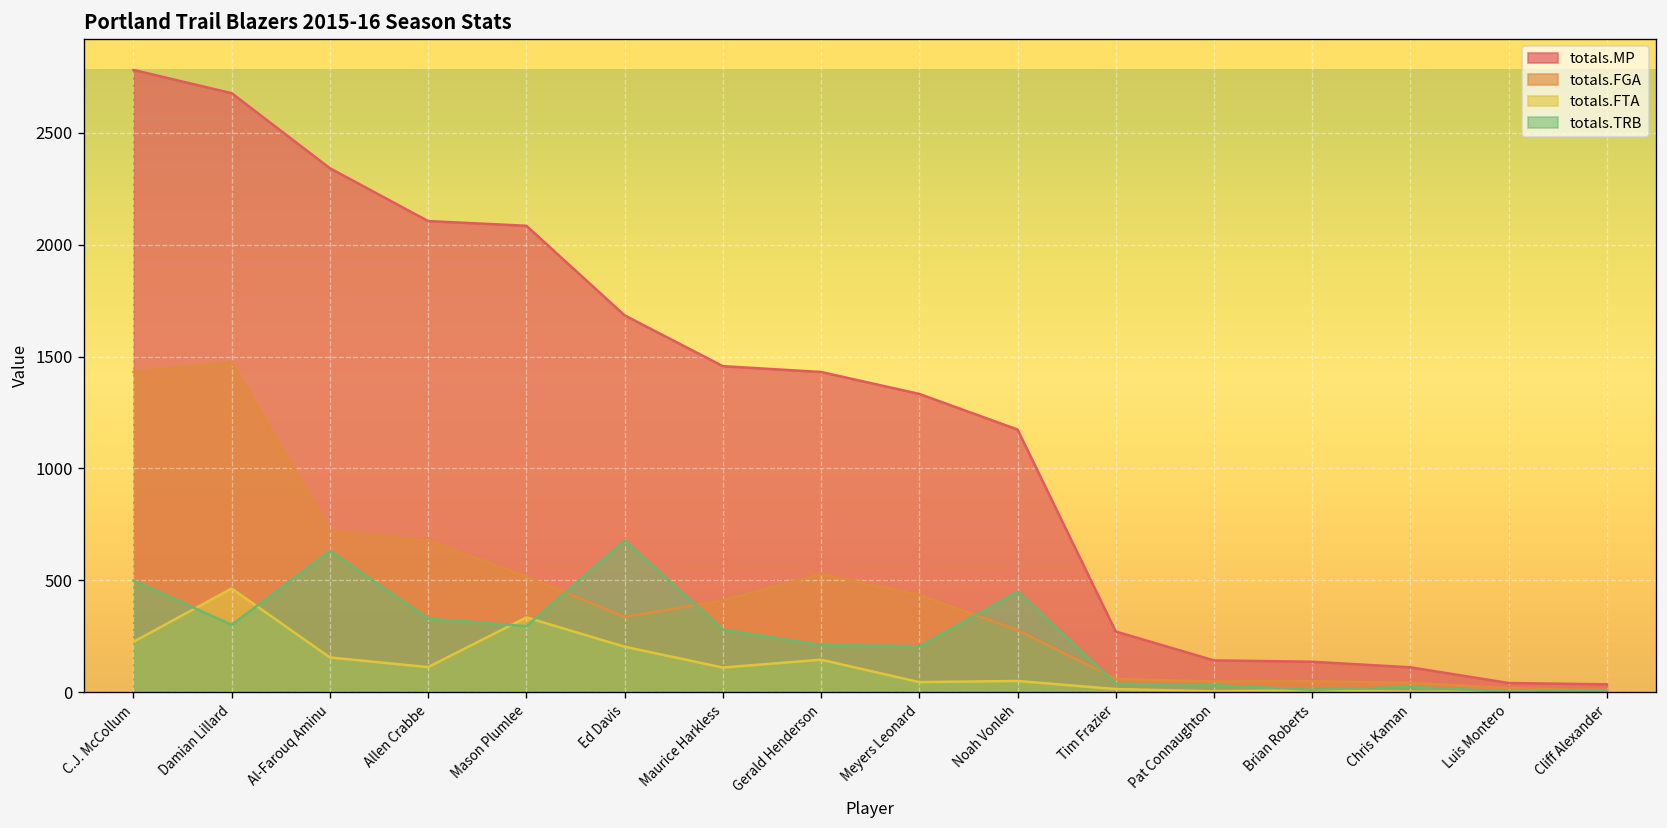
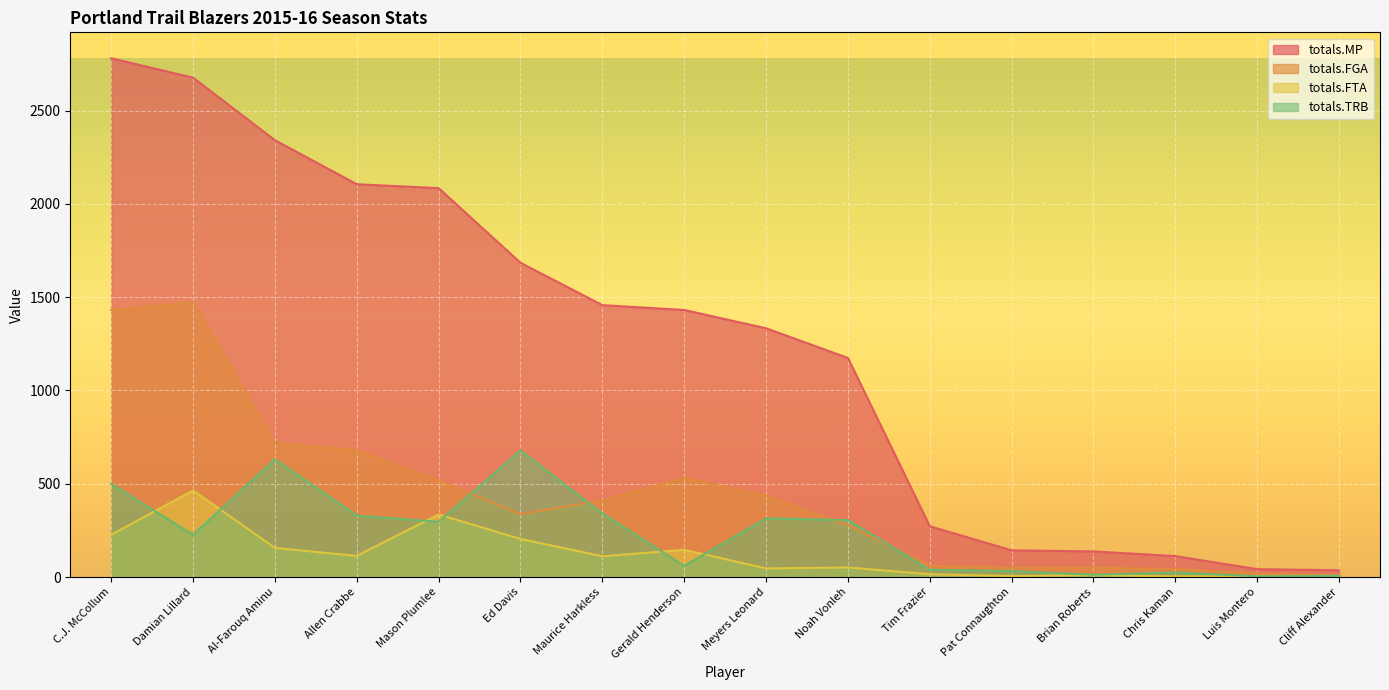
totals.TRB, Damian Lillard: 300 -> 230
totals.TRB, Maurice Harkless: 280 -> 340
totals.TRB, Gerald Henderson: 210 -> 60
totals.TRB, Meyers Leonard: 210 -> 310
totals.TRB, Noah Vonleh: 450 -> 310
